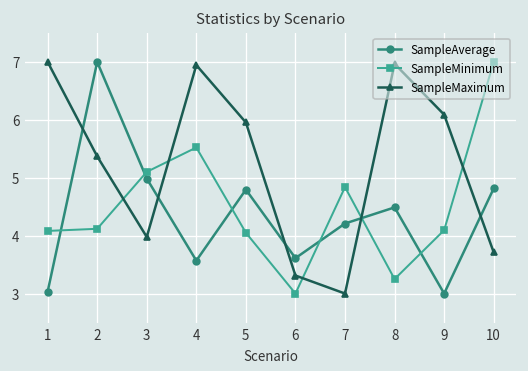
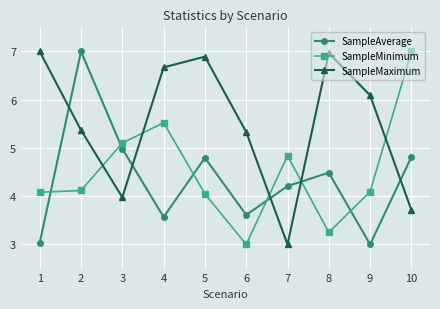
SampleMaximum, 4: 6.9 -> 6.7
SampleMaximum, 5: 6.0 -> 6.9
SampleMaximum, 6: 3.3 -> 5.3
